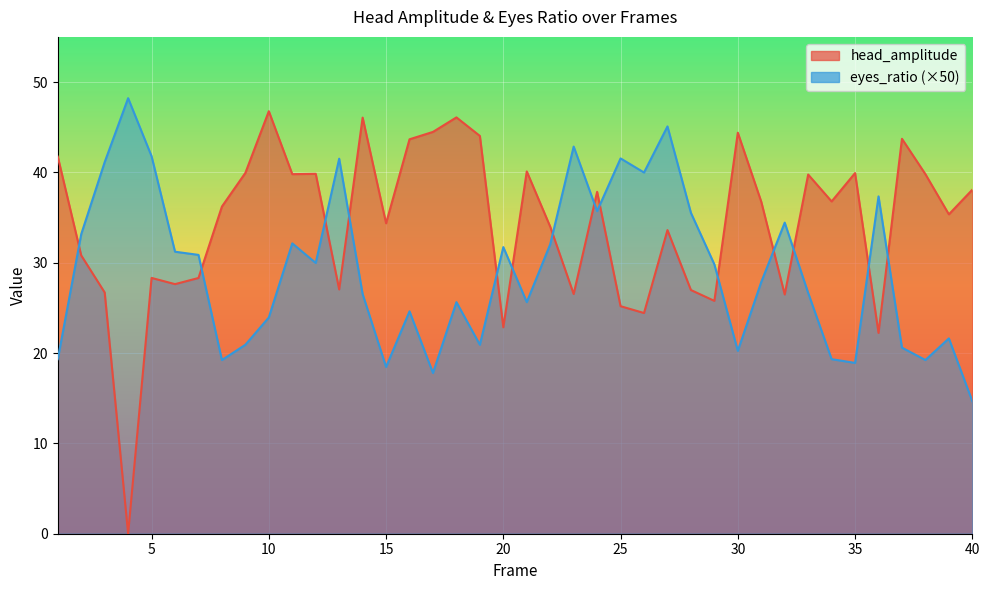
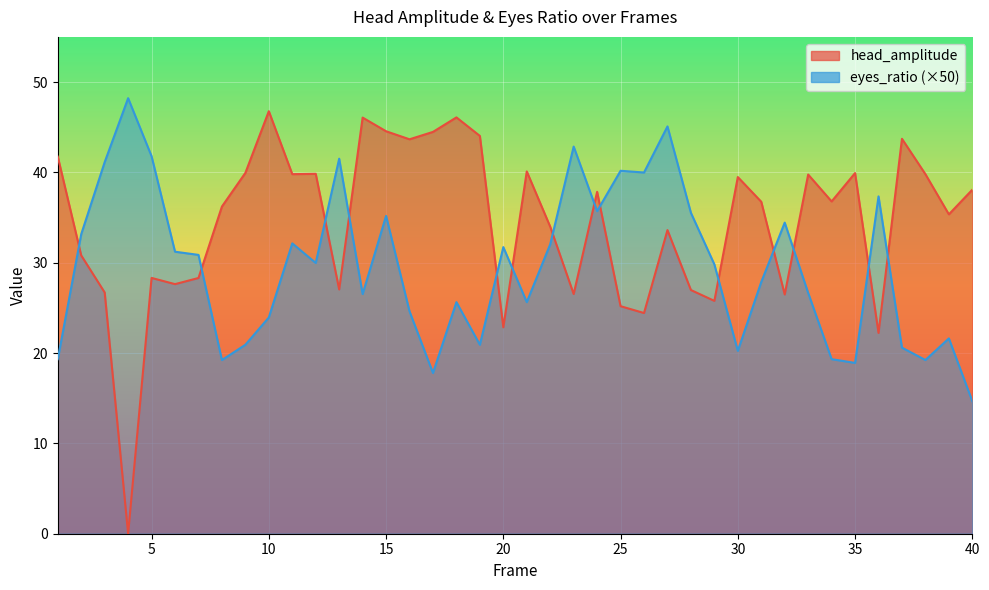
head_amplitude, 15: 34 -> 45
eyes_ratio (×50), 15: 18 -> 35
eyes_ratio (×50), 25: 42 -> 40
head_amplitude, 30: 44 -> 39
